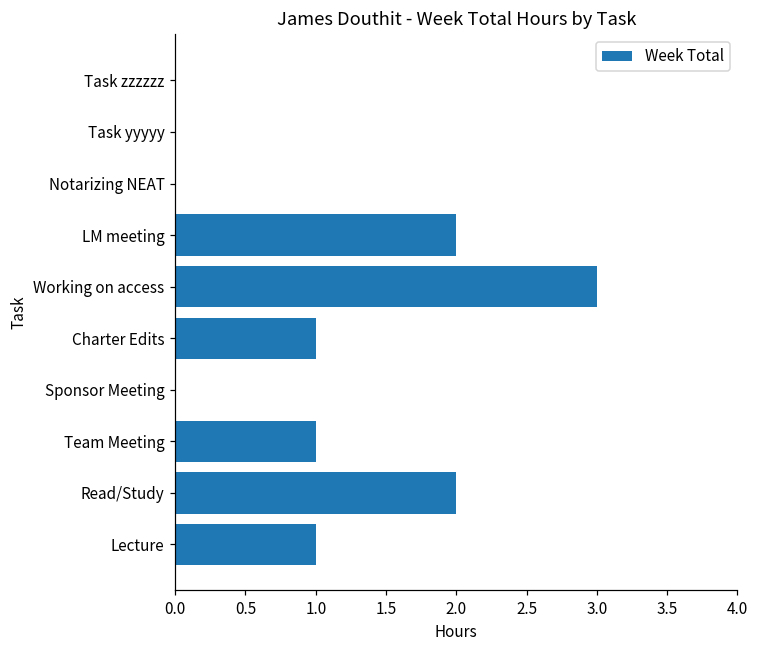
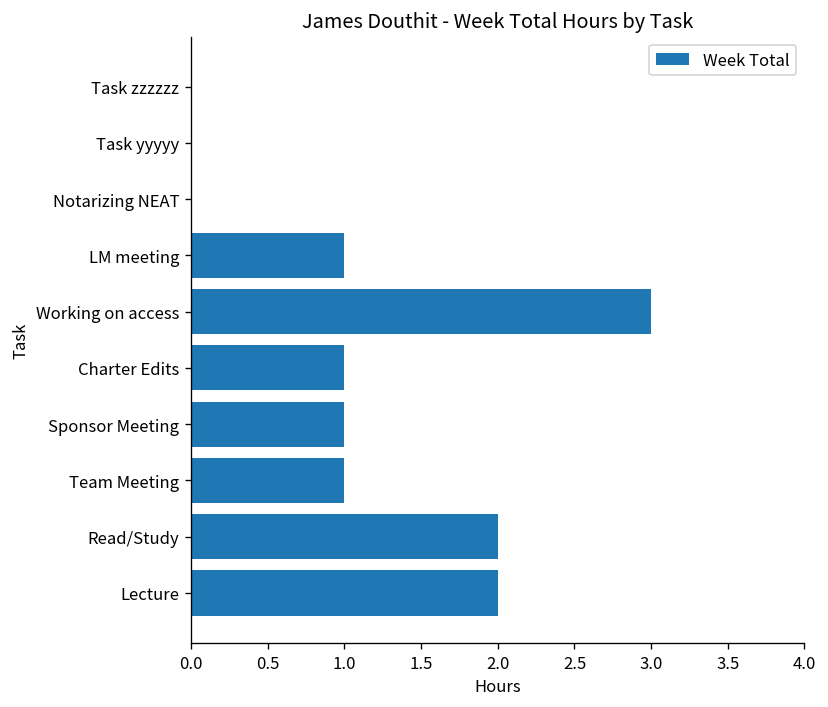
LM meeting: 2 -> 1
Sponsor Meeting: 0 -> 1
Lecture: 1 -> 2
